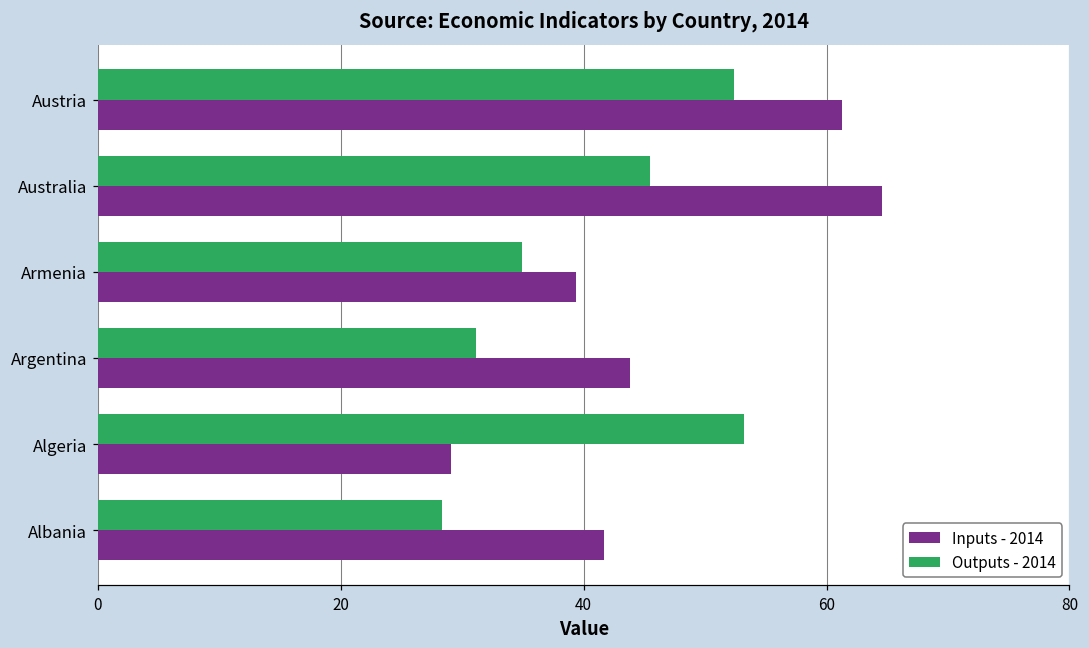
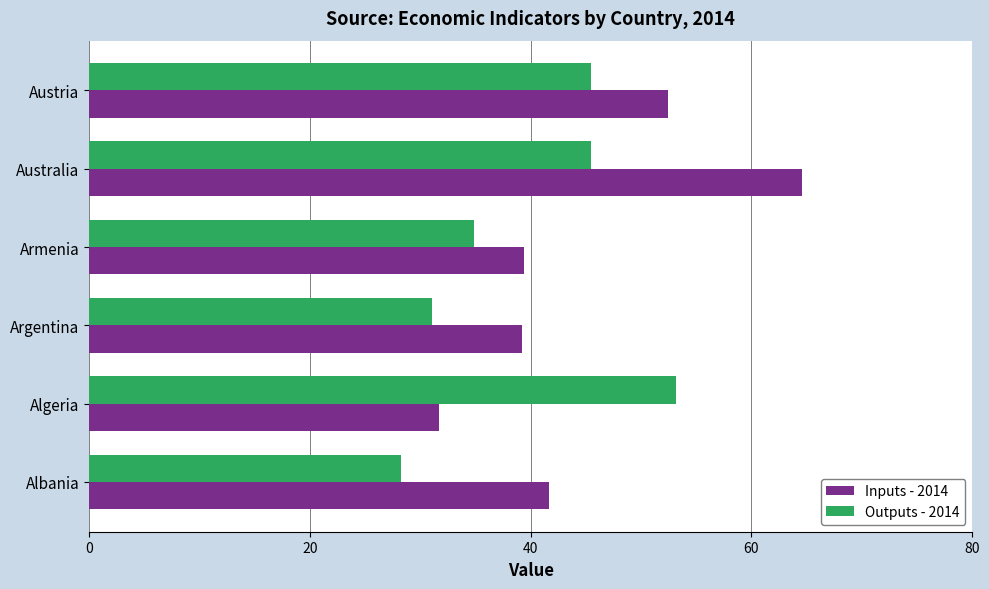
Outputs - 2014, Austria: 52.4 -> 45.5
Inputs - 2014, Austria: 61.3 -> 52.4
Inputs - 2014, Argentina: 43.8 -> 39.2
Inputs - 2014, Algeria: 29.1 -> 31.7
